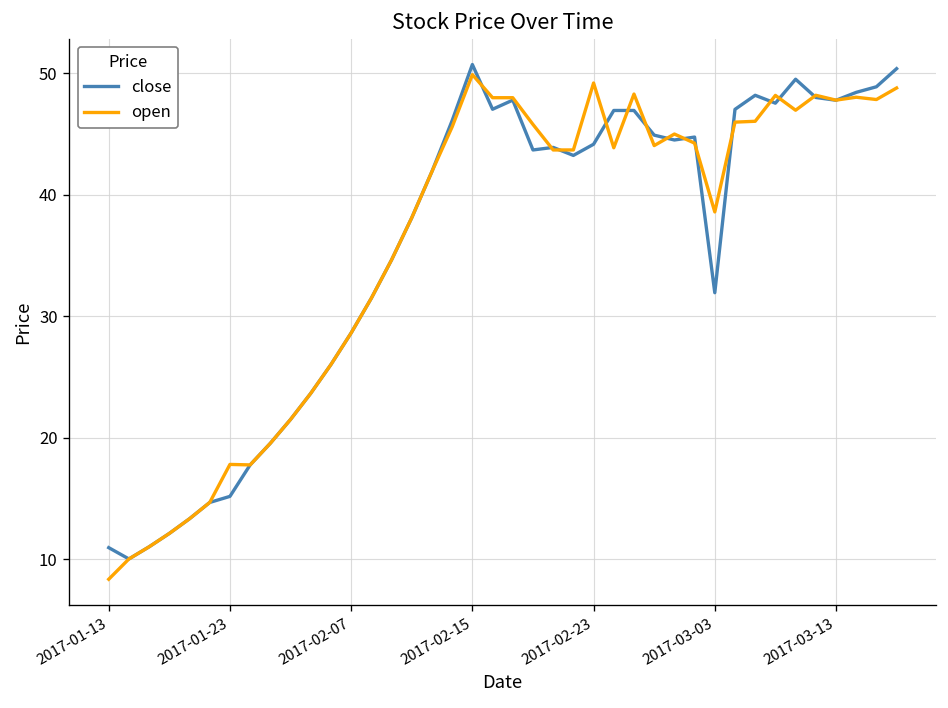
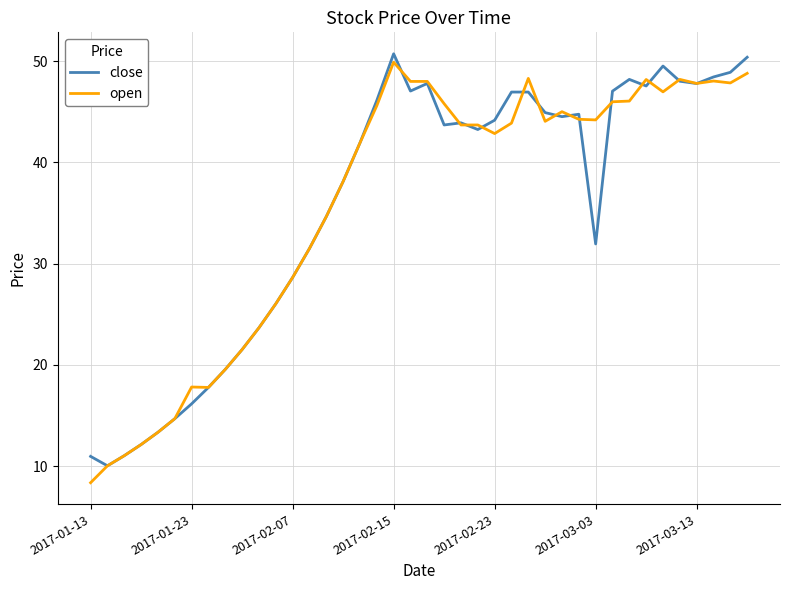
close, 2017-01-23: 15.2 -> 16.2
open, 2017-02-23: 49.2 -> 42.9
open, 2017-03-03: 38.6 -> 44.2
